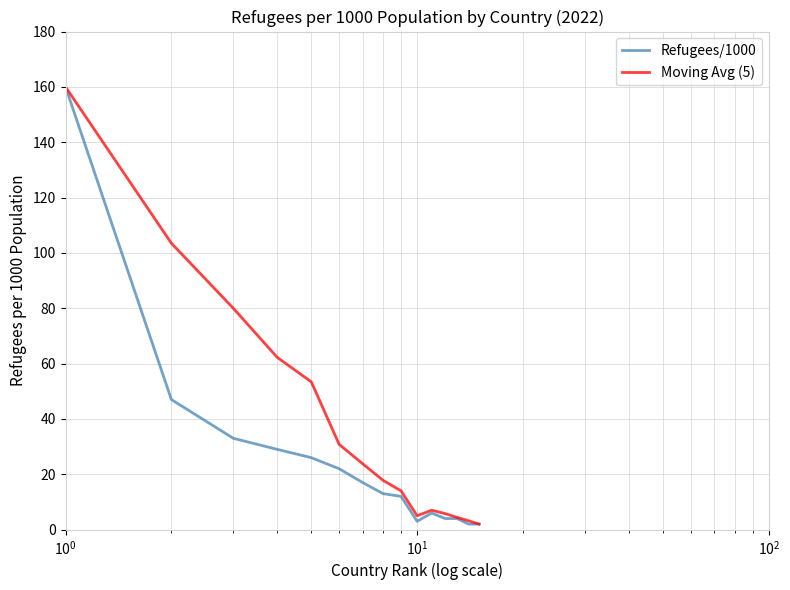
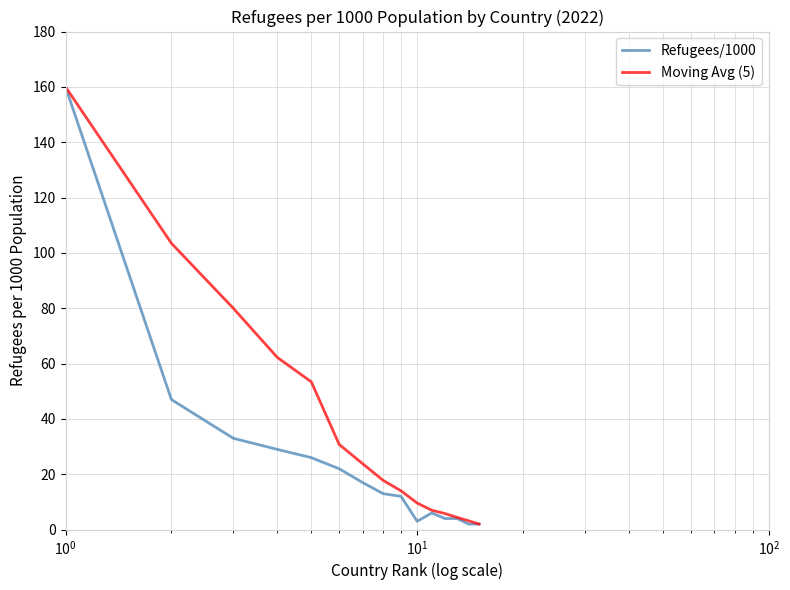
Moving Avg (5), 10^1: 5 -> 10
